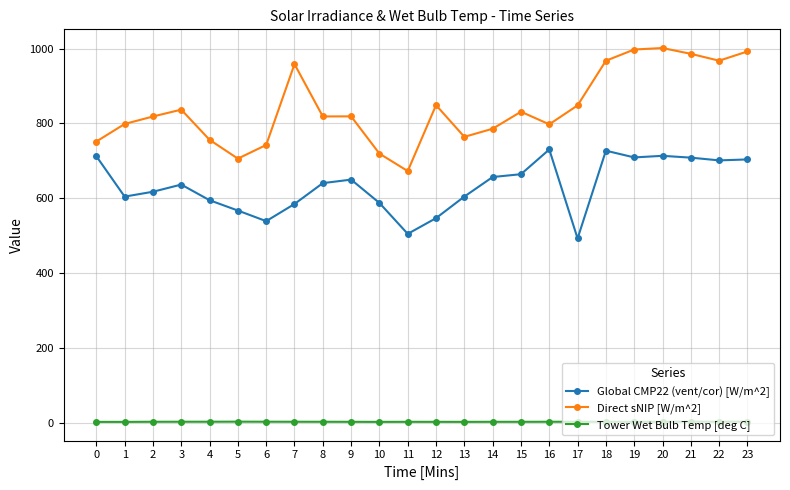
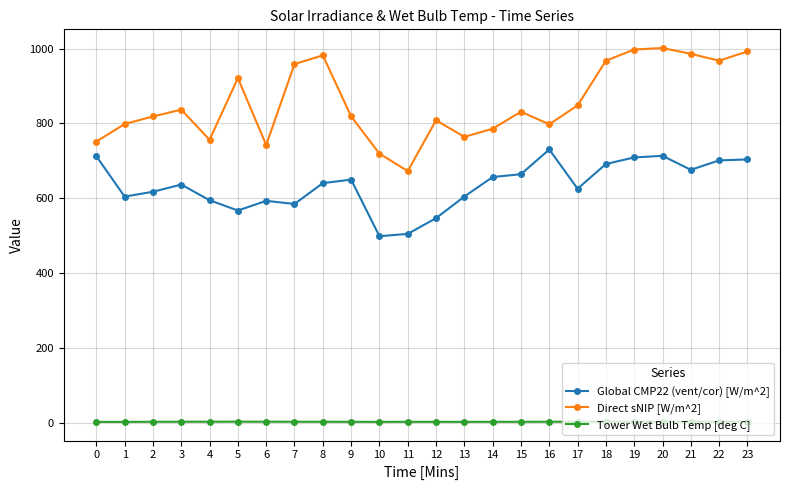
Direct sNIP [W/m^2], 5: 710 -> 920
Global CMP22 (vent/cor) [W/m^2], 6: 540 -> 590
Direct sNIP [W/m^2], 8: 820 -> 980
Global CMP22 (vent/cor) [W/m^2], 10: 590 -> 500
Direct sNIP [W/m^2], 12: 850 -> 810
Global CMP22 (vent/cor) [W/m^2], 17: 490 -> 630
Global CMP22 (vent/cor) [W/m^2], 18: 730 -> 690
Global CMP22 (vent/cor) [W/m^2], 21: 710 -> 680
